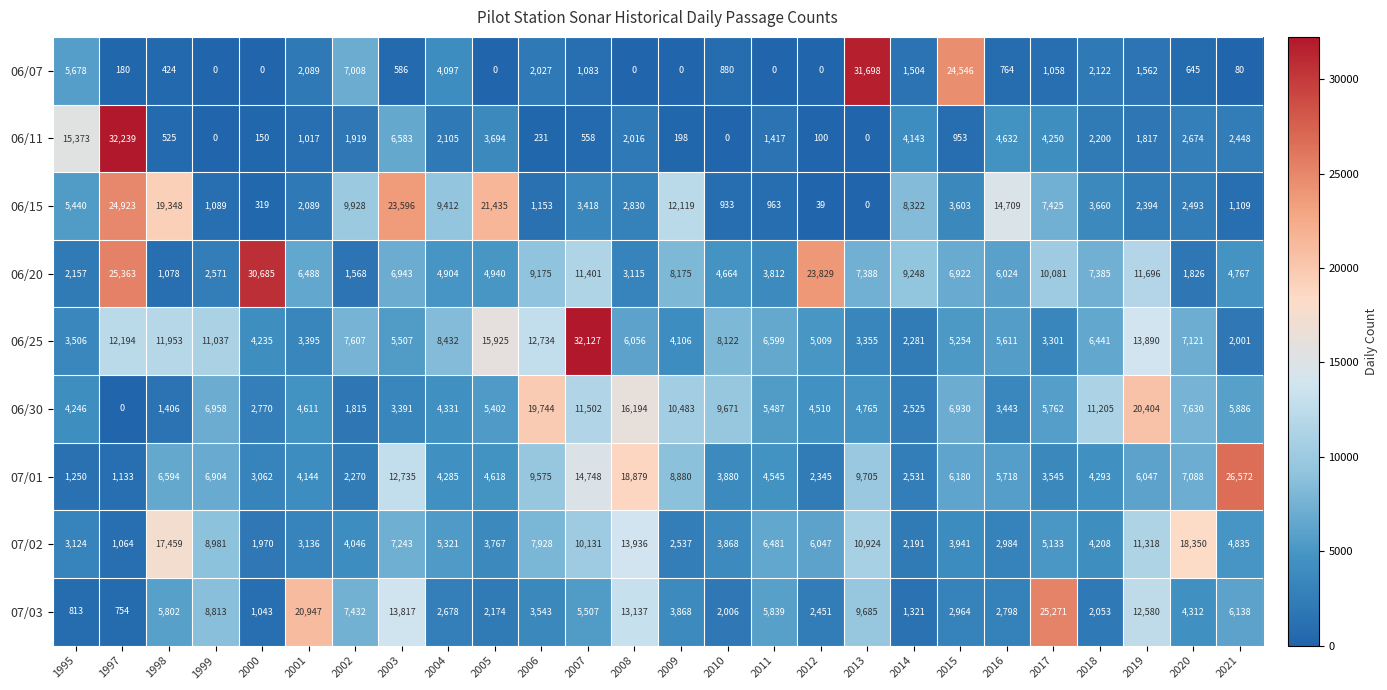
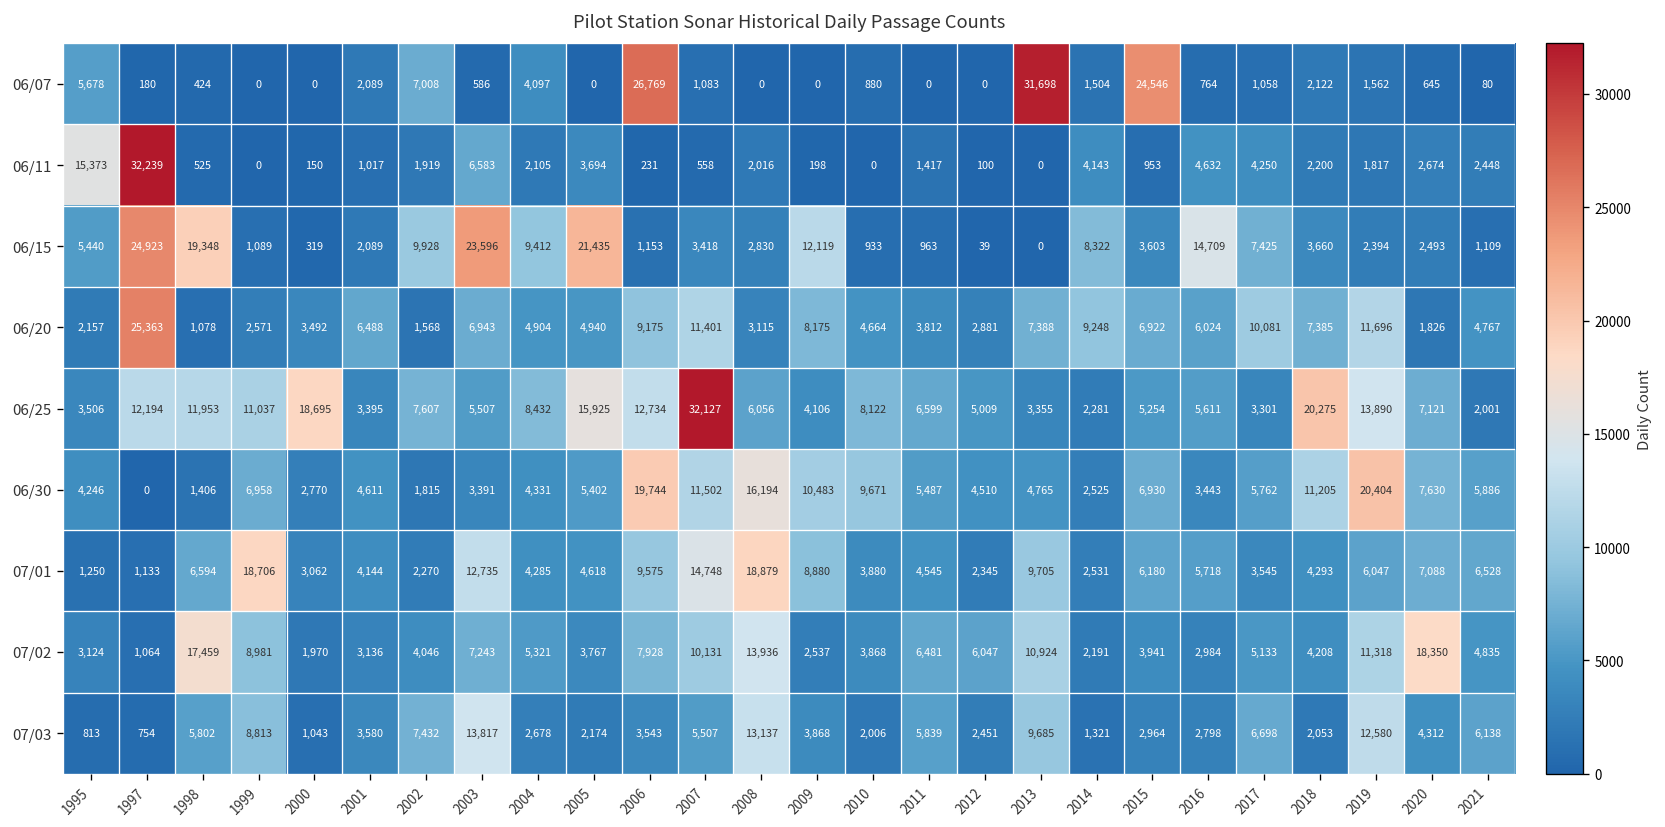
06/07, 2006: 2,027 -> 26,769
06/20, 2000: 30,685 -> 3,492
06/20, 2012: 23,829 -> 2,881
06/25, 2000: 4,235 -> 18,695
06/25, 2018: 6,441 -> 20,275
07/01, 1999: 6,904 -> 18,706
07/01, 2021: 26,572 -> 6,528
07/03, 2001: 20,947 -> 3,580
07/03, 2017: 25,271 -> 6,698
